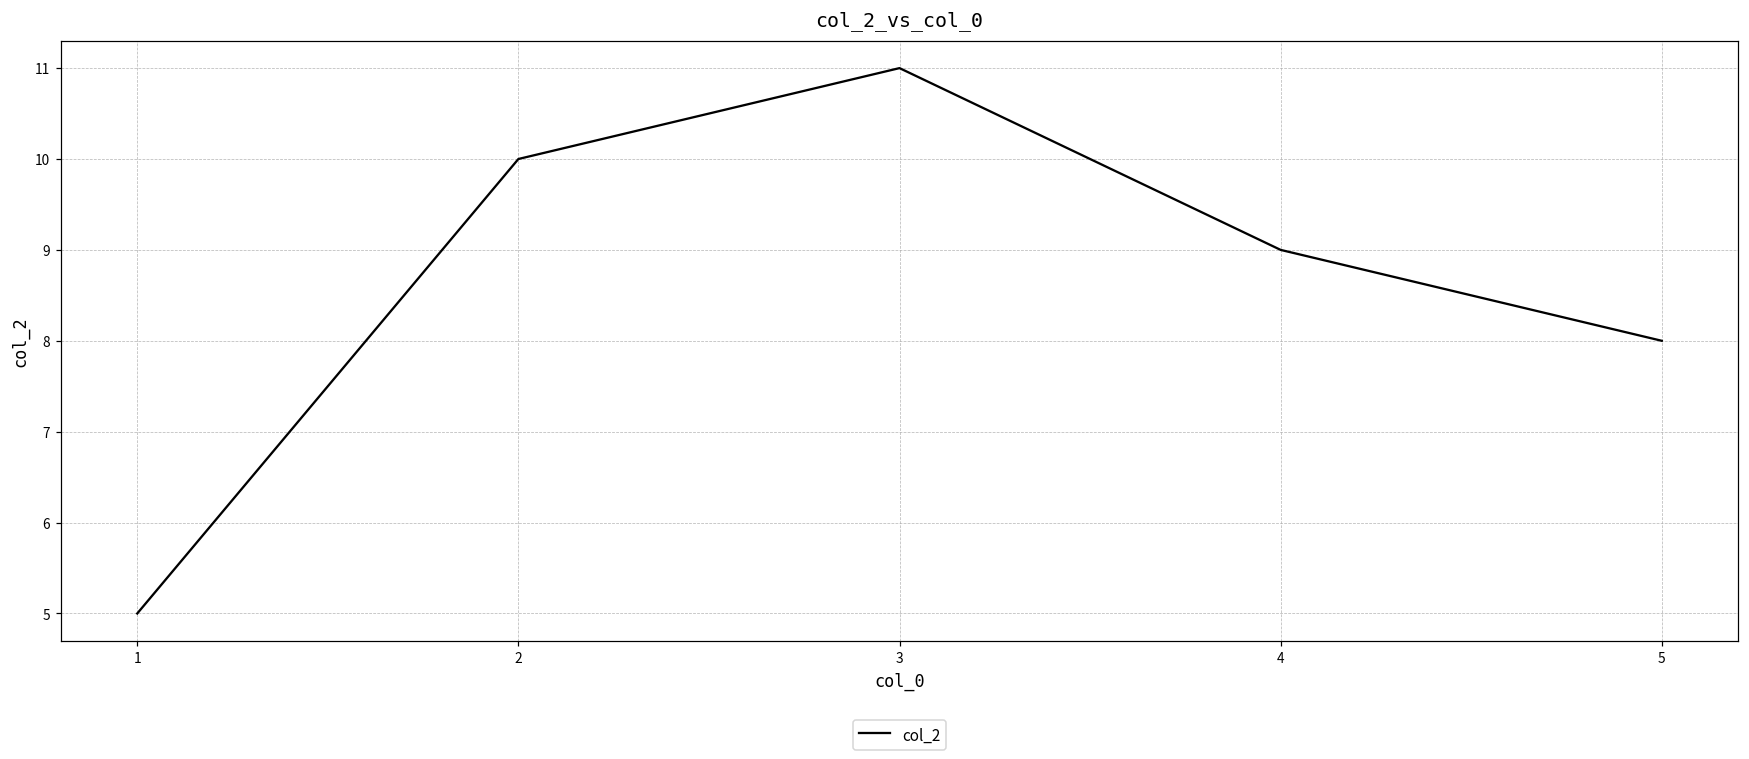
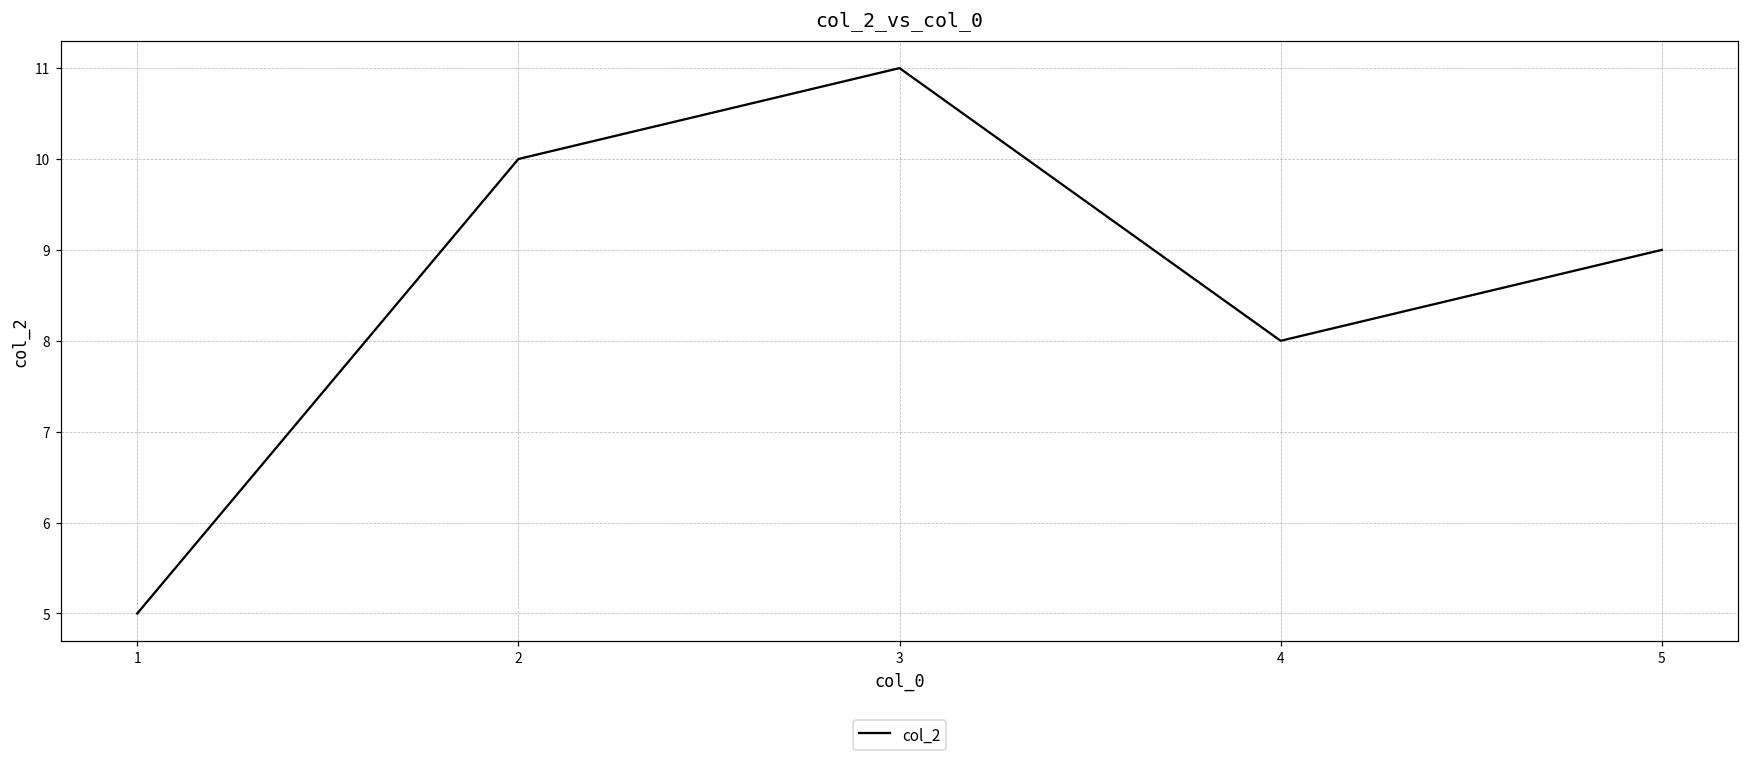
4: 9 -> 8
5: 8 -> 9
